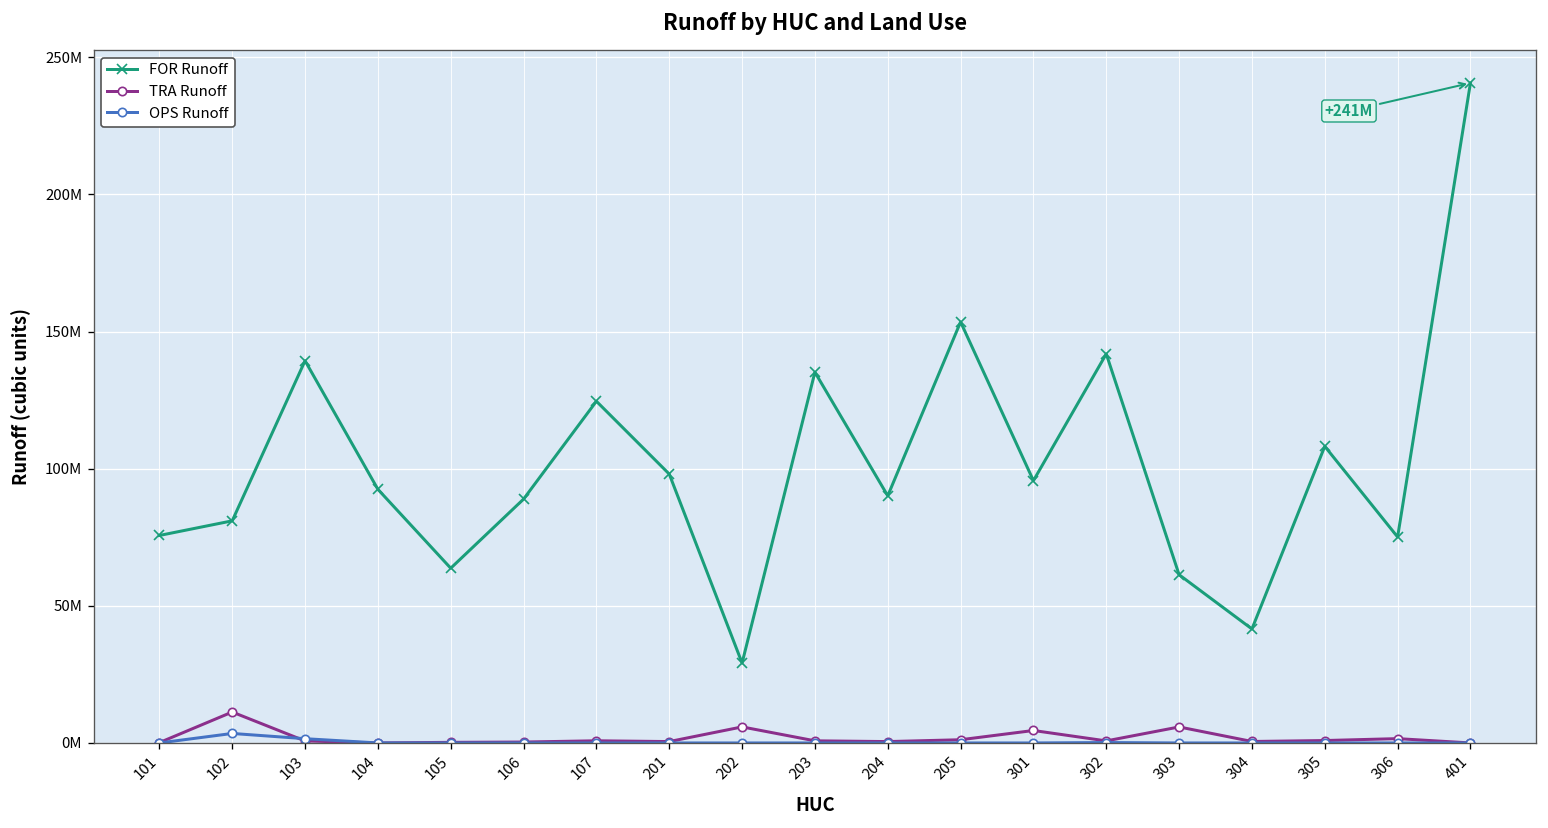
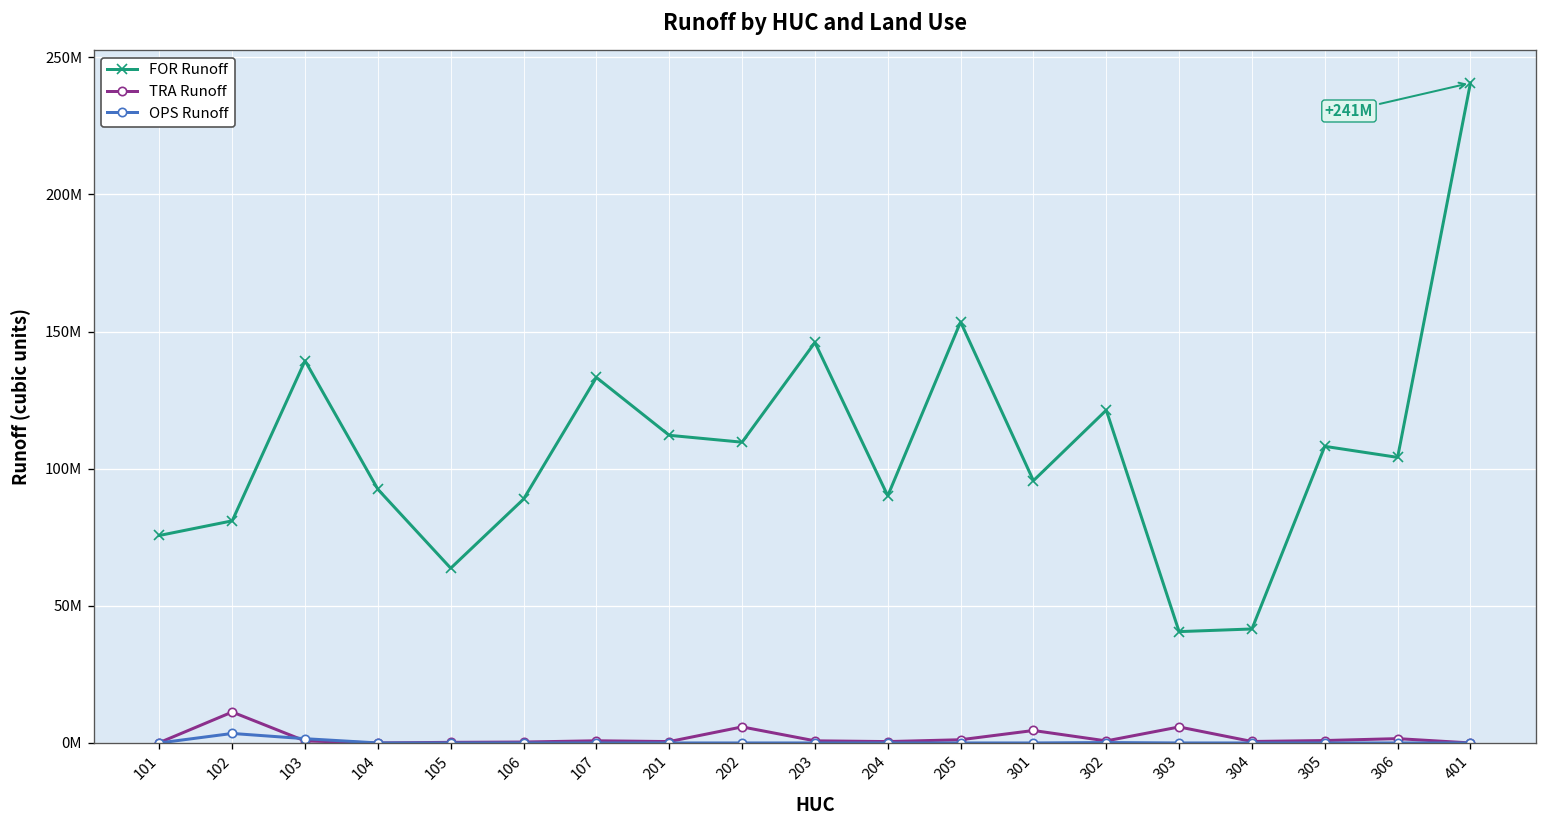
FOR Runoff, 107: 125000000 -> 133000000
FOR Runoff, 201: 98000000 -> 112000000
FOR Runoff, 202: 29000000 -> 110000000
FOR Runoff, 203: 135000000 -> 146000000
FOR Runoff, 302: 142000000 -> 121000000
FOR Runoff, 303: 61000000 -> 41000000
FOR Runoff, 306: 75000000 -> 104000000
